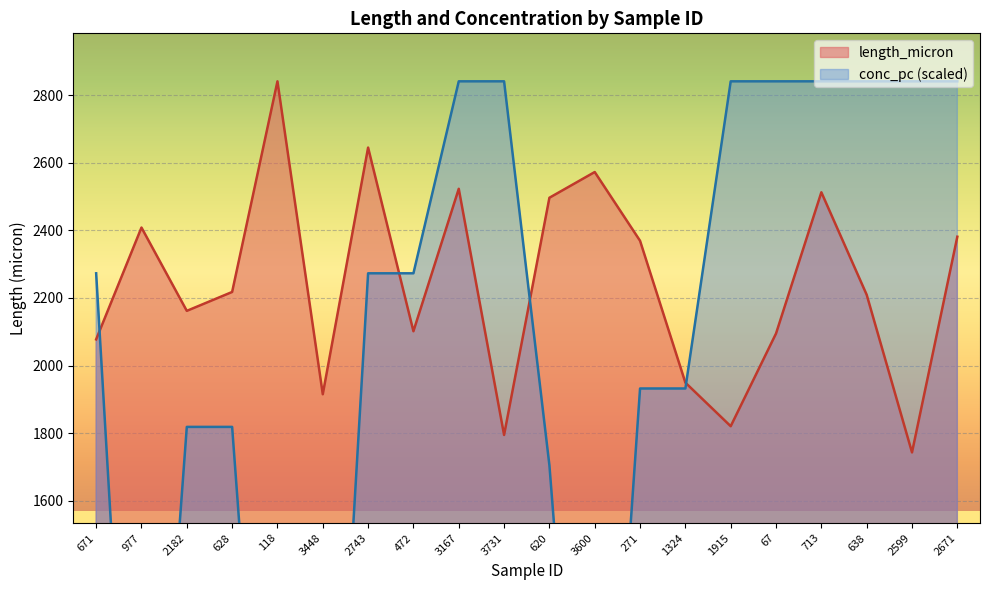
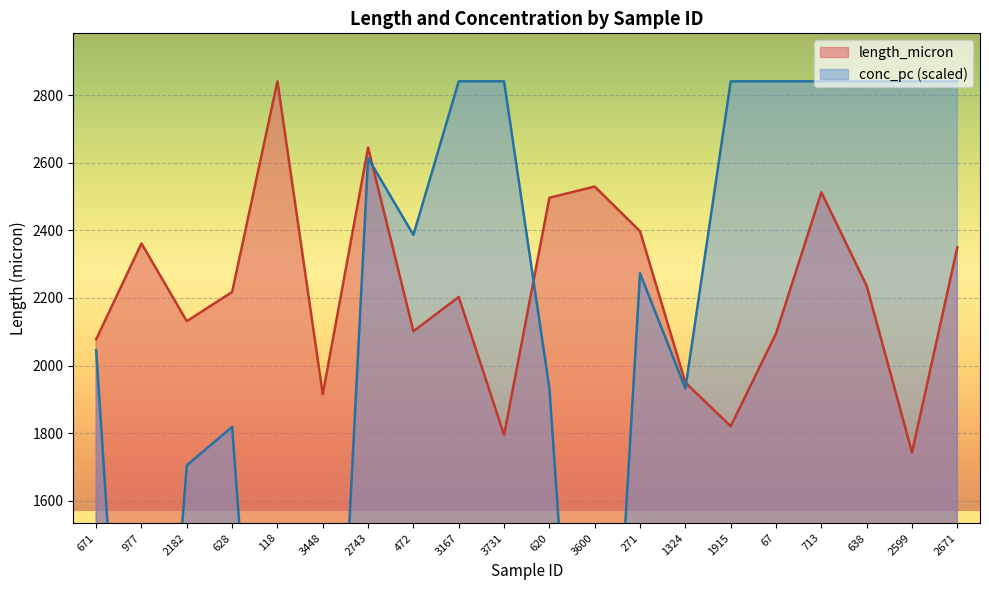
conc_pc (scaled), 671: 2270 -> 2050
length_micron, 977: 2410 -> 2360
length_micron, 2182: 2160 -> 2130
conc_pc (scaled), 2182: 1820 -> 1700
conc_pc (scaled), 2743: 2270 -> 2610
conc_pc (scaled), 472: 2270 -> 2390
length_micron, 3167: 2520 -> 2200
conc_pc (scaled), 620: 1700 -> 1930
length_micron, 3600: 2570 -> 2530
length_micron, 271: 2370 -> 2400
conc_pc (scaled), 271: 1930 -> 2270
length_micron, 638: 2210 -> 2240
length_micron, 2671: 2380 -> 2350
